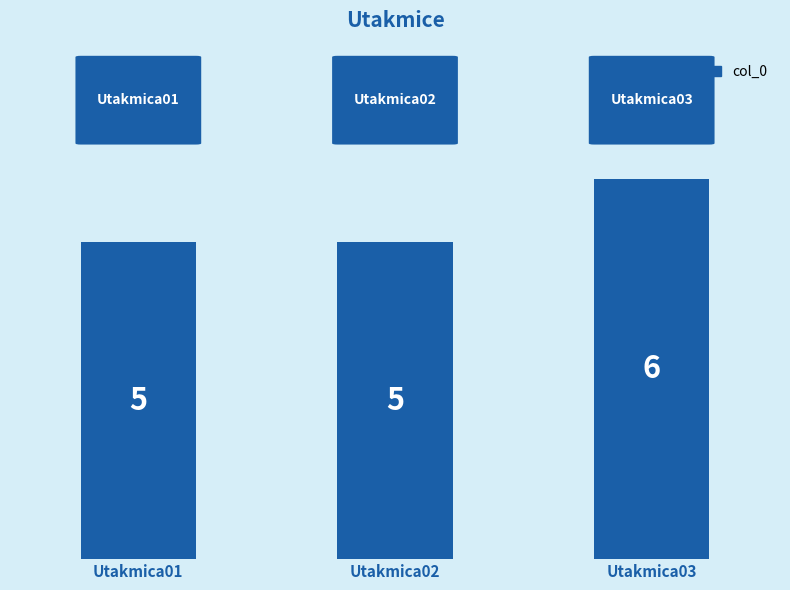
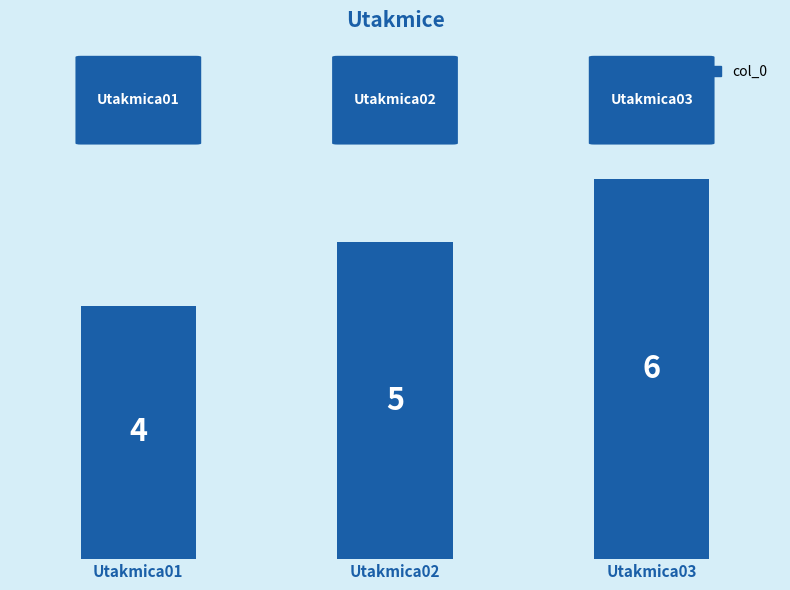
Utakmica01: 5 -> 4
